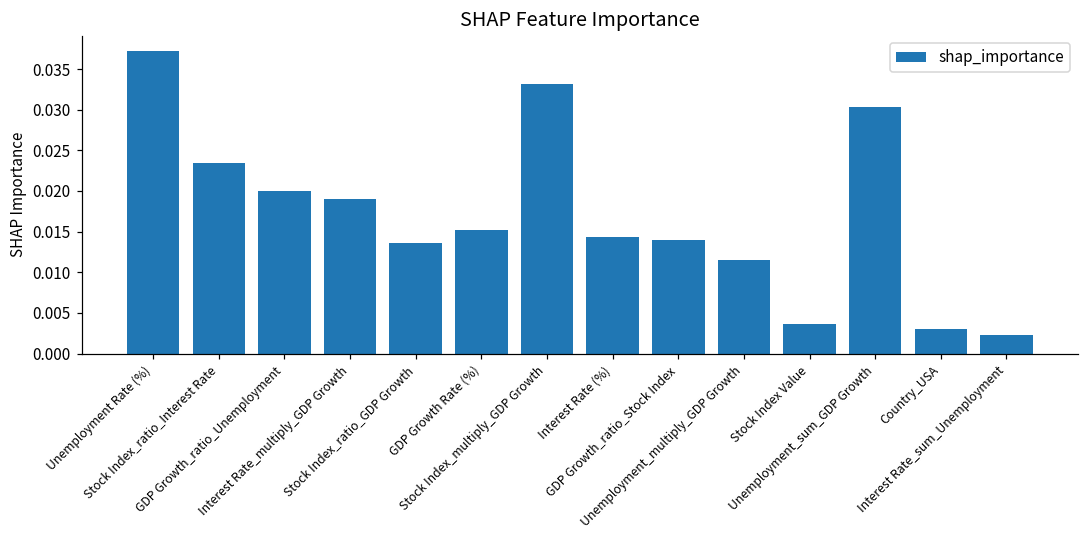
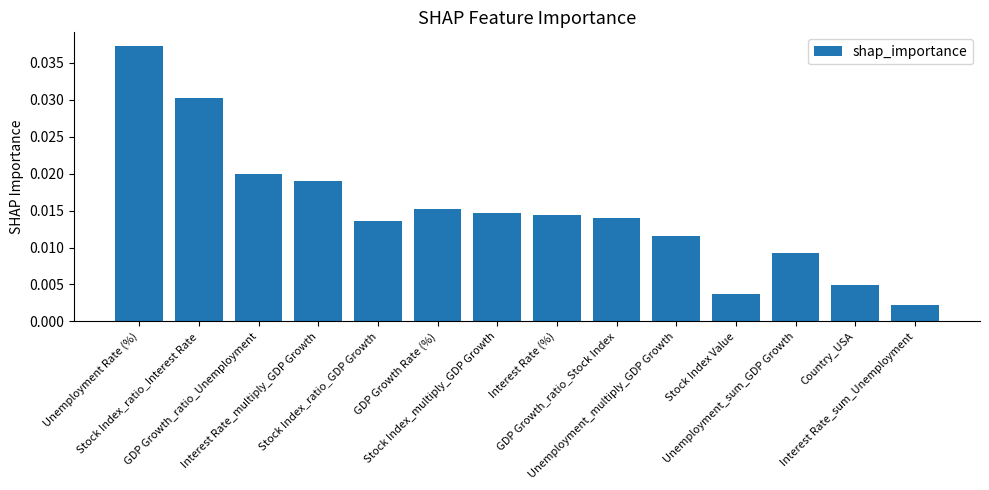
Stock Index_ratio_Interest Rate: 0.023 -> 0.030
Stock Index_multiply_GDP Growth: 0.033 -> 0.015
Unemployment_sum_GDP Growth: 0.030 -> 0.009
Country_USA: 0.003 -> 0.005
